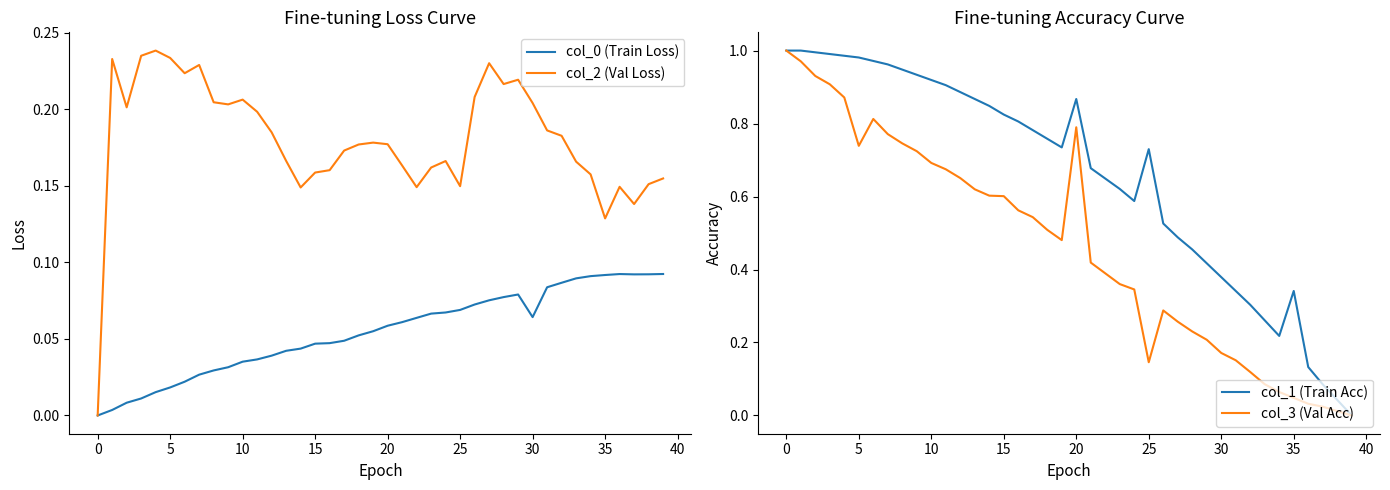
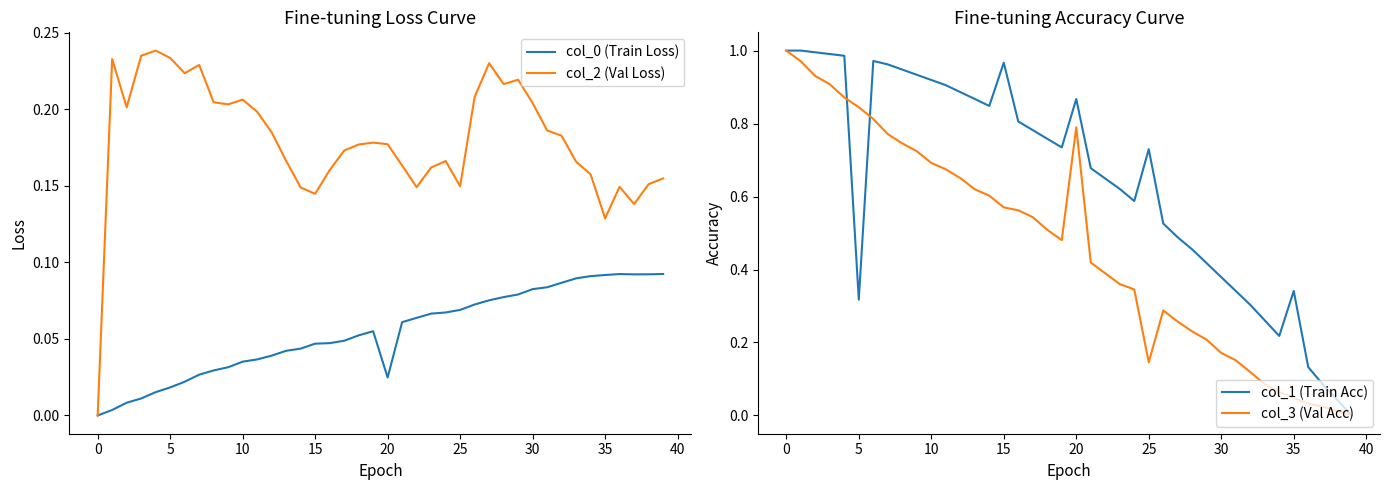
Fine-tuning Loss Curve, col_2 (Val Loss), 15: 0.159 -> 0.145
Fine-tuning Loss Curve, col_0 (Train Loss), 20: 0.059 -> 0.025
Fine-tuning Loss Curve, col_0 (Train Loss), 30: 0.064 -> 0.083
Fine-tuning Accuracy Curve, col_1 (Train Acc), 5: 0.98 -> 0.32
Fine-tuning Accuracy Curve, col_3 (Val Acc), 5: 0.74 -> 0.84
Fine-tuning Accuracy Curve, col_1 (Train Acc), 15: 0.82 -> 0.97
Fine-tuning Accuracy Curve, col_3 (Val Acc), 15: 0.60 -> 0.57
